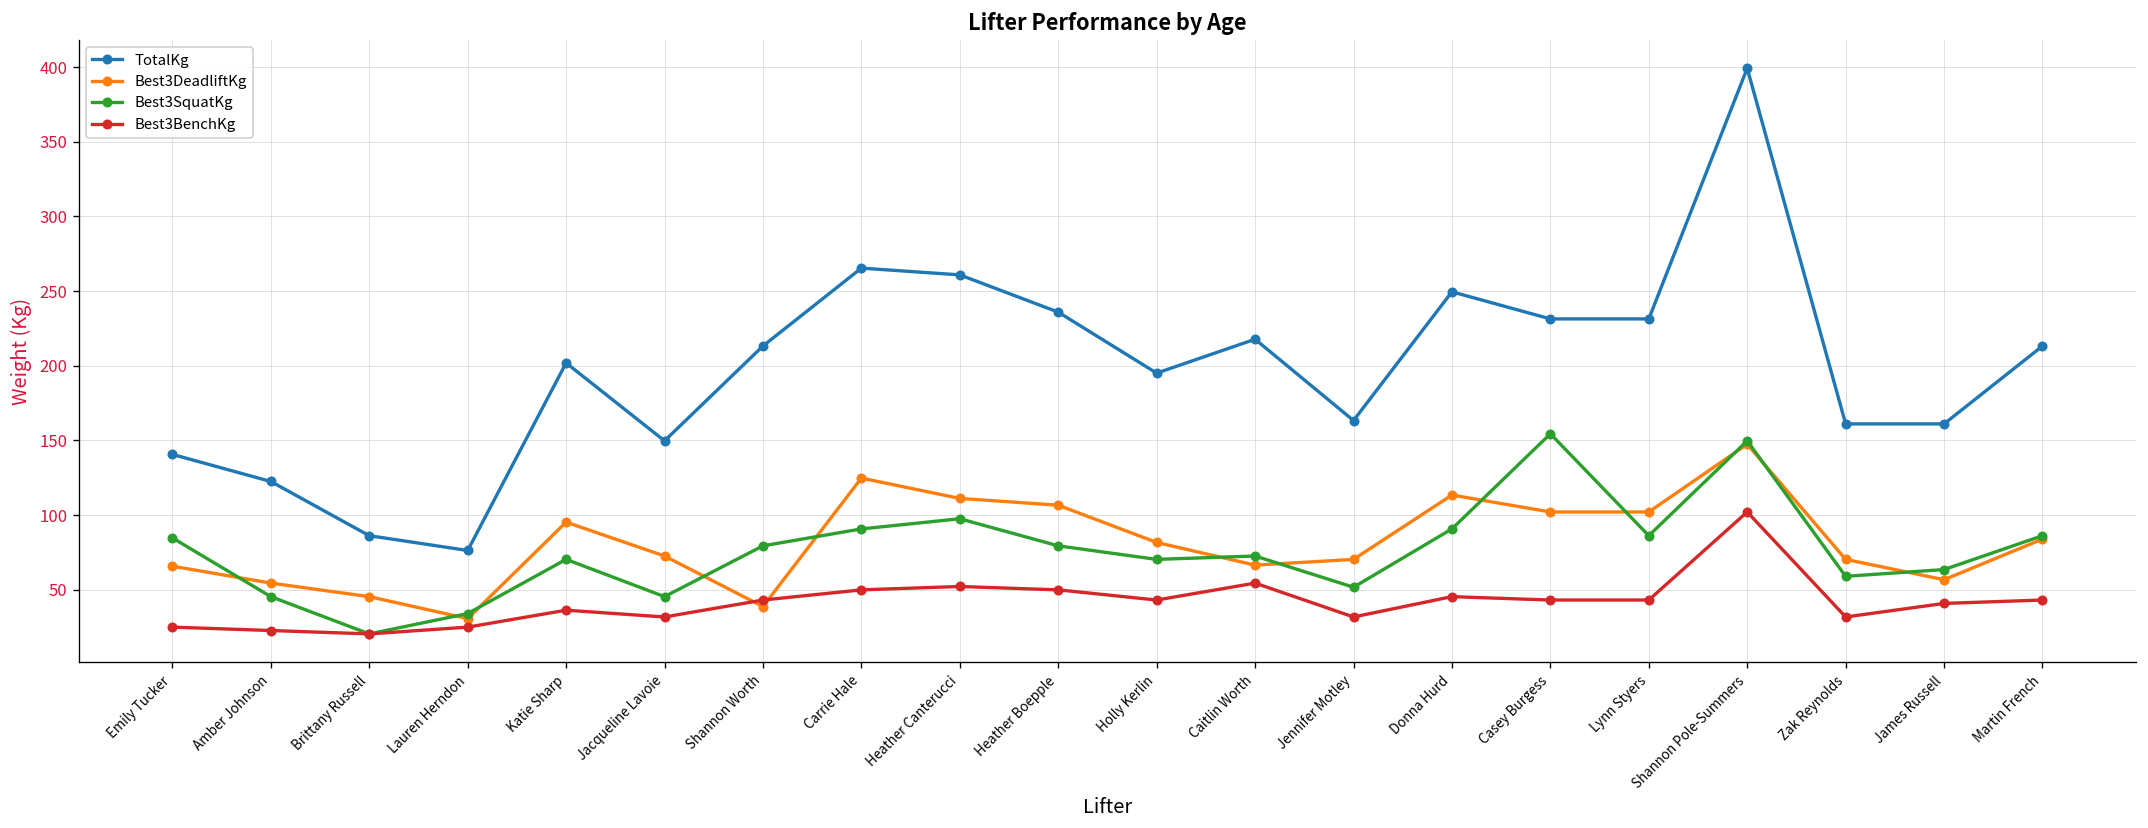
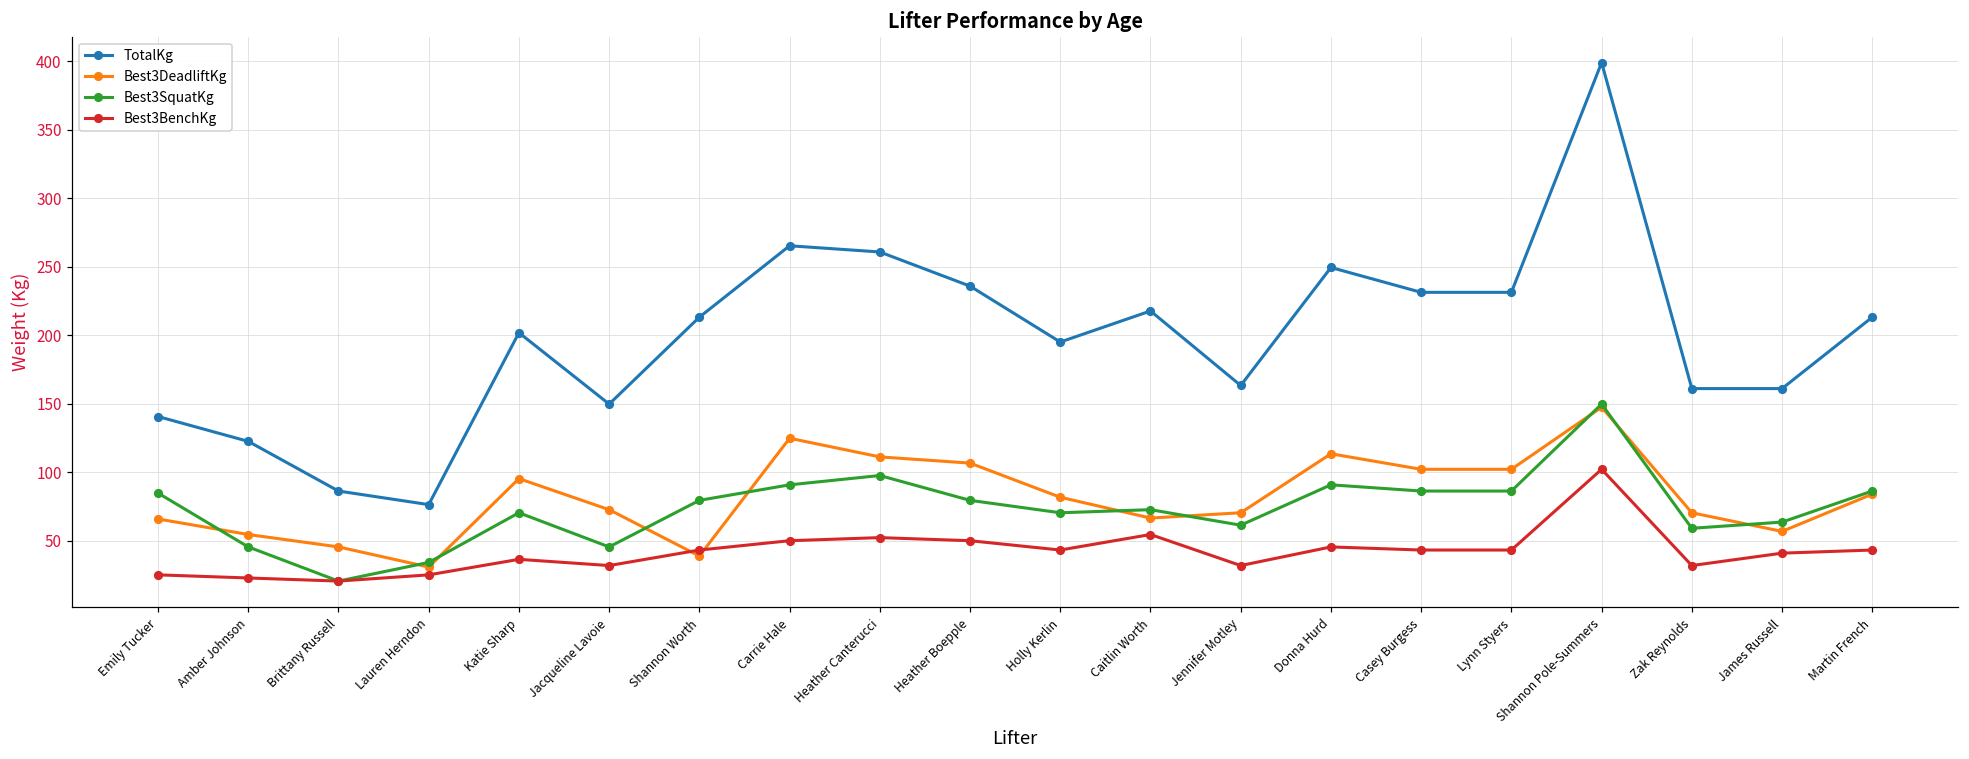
Best3SquatKg, Jennifer Motley: 52 -> 61
Best3SquatKg, Casey Burgess: 154 -> 86
